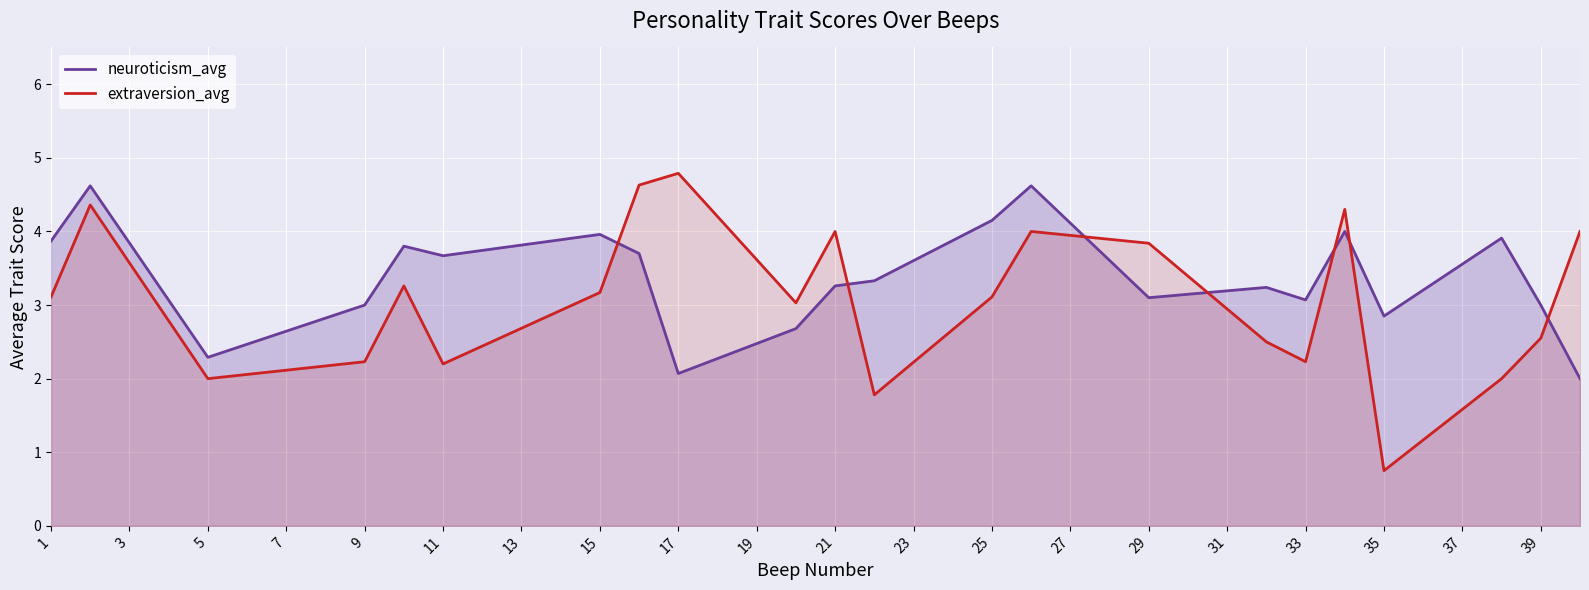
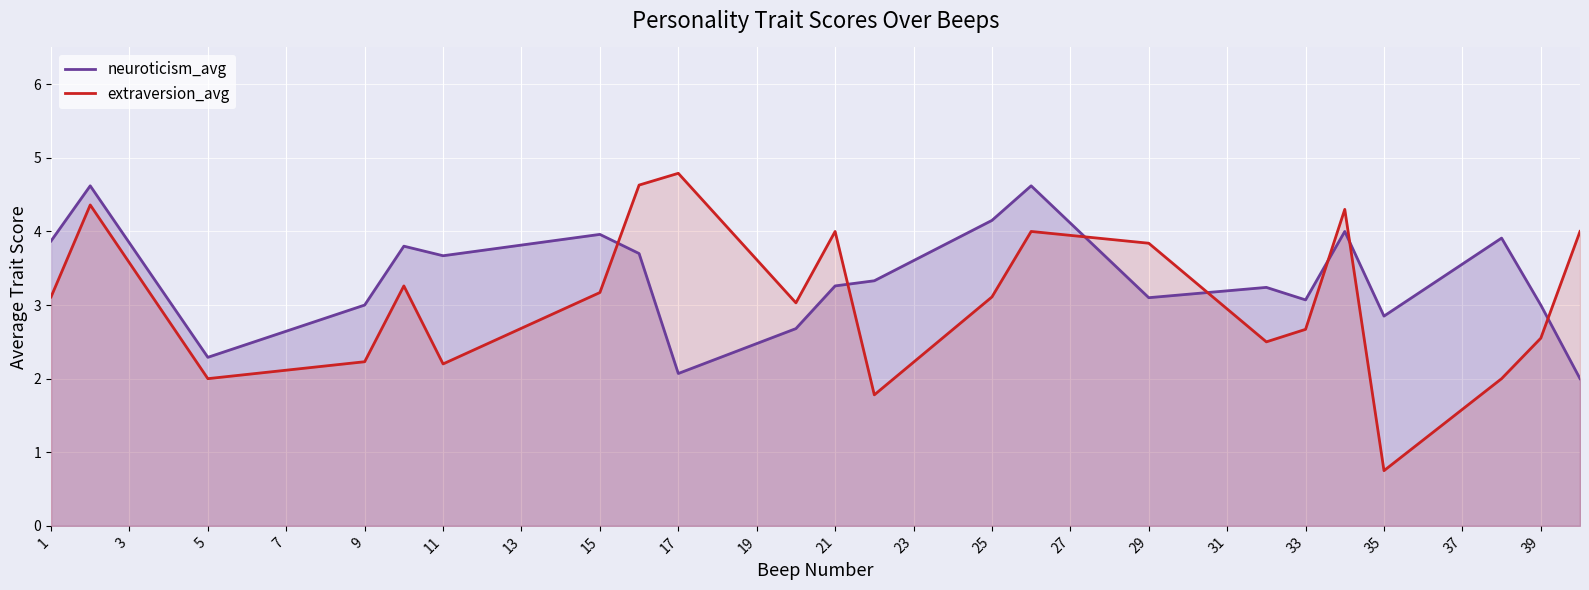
extraversion_avg, 33: 2.2 -> 2.7
